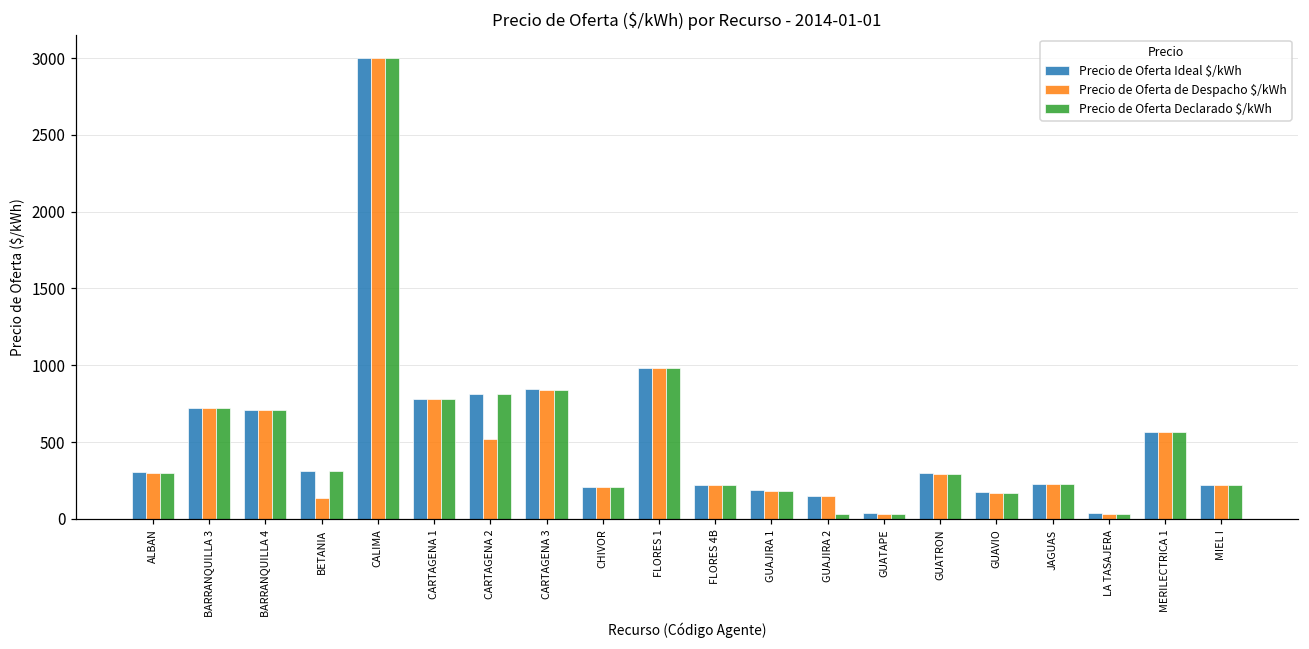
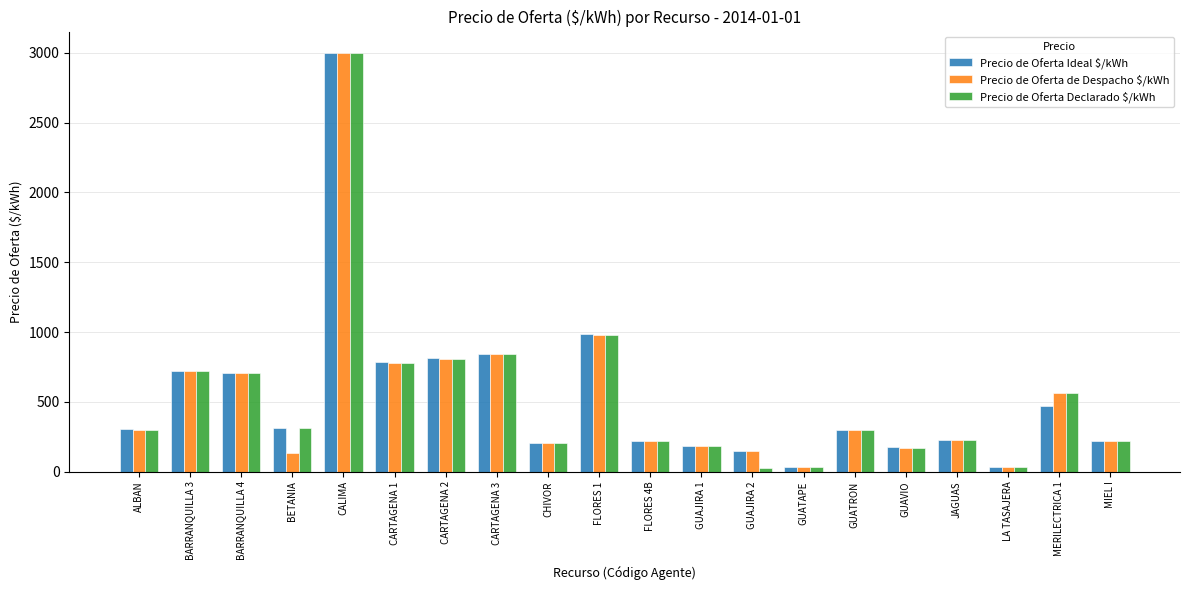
Precio de Oferta de Despacho $/kWh, CARTAGENA 2: 520 -> 810
Precio de Oferta Ideal $/kWh, MERILECTRICA 1: 570 -> 470
